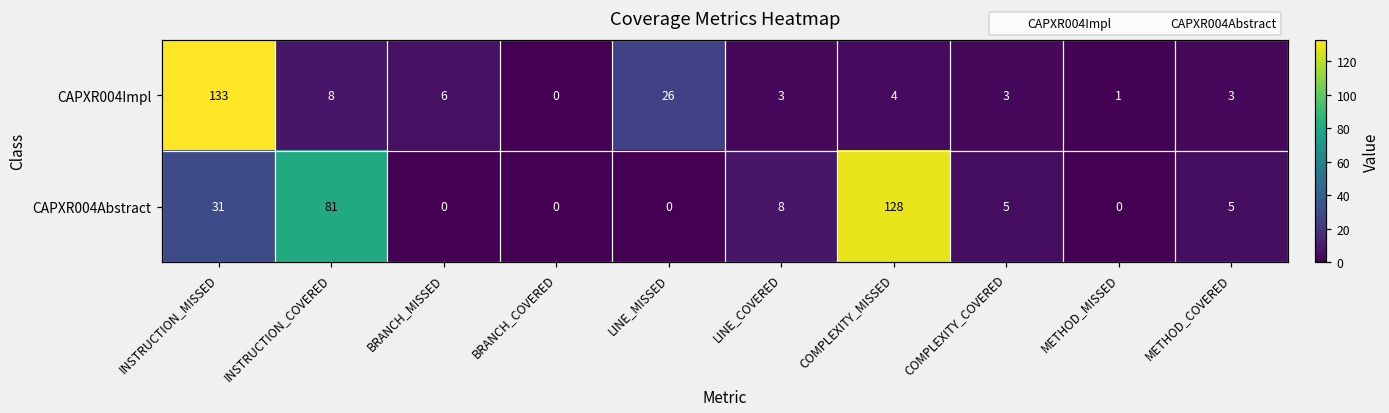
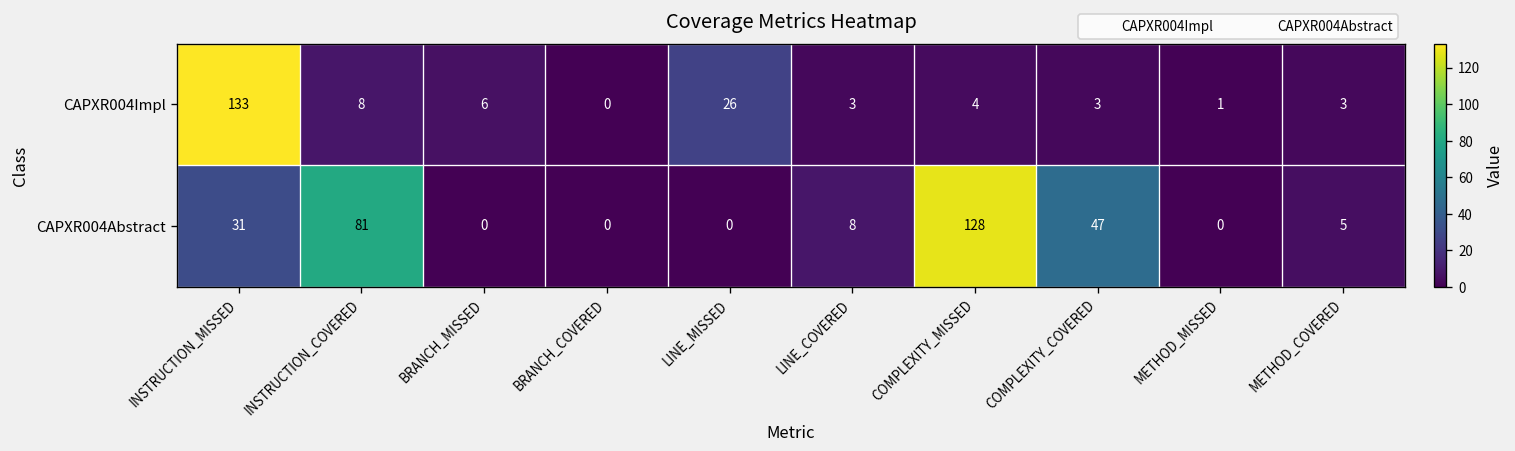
CAPXR004Abstract, COMPLEXITY_COVERED: 5 -> 47
